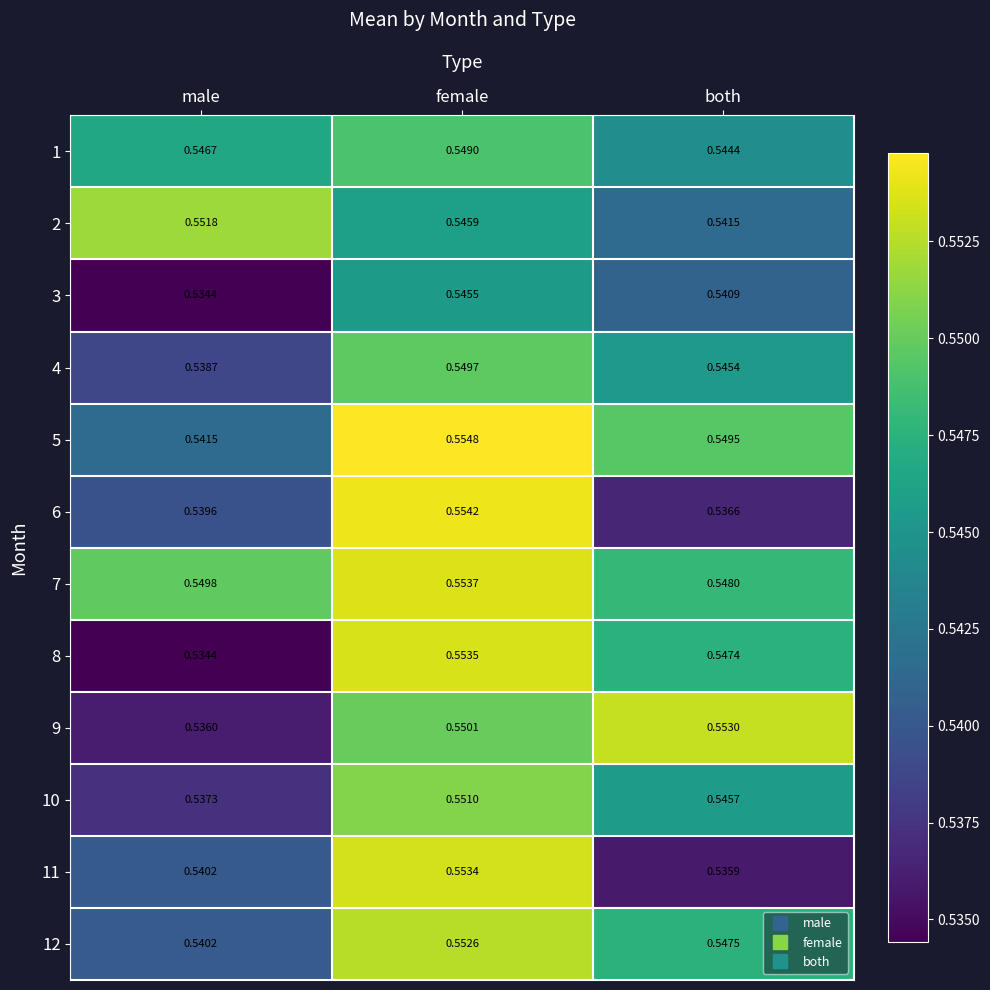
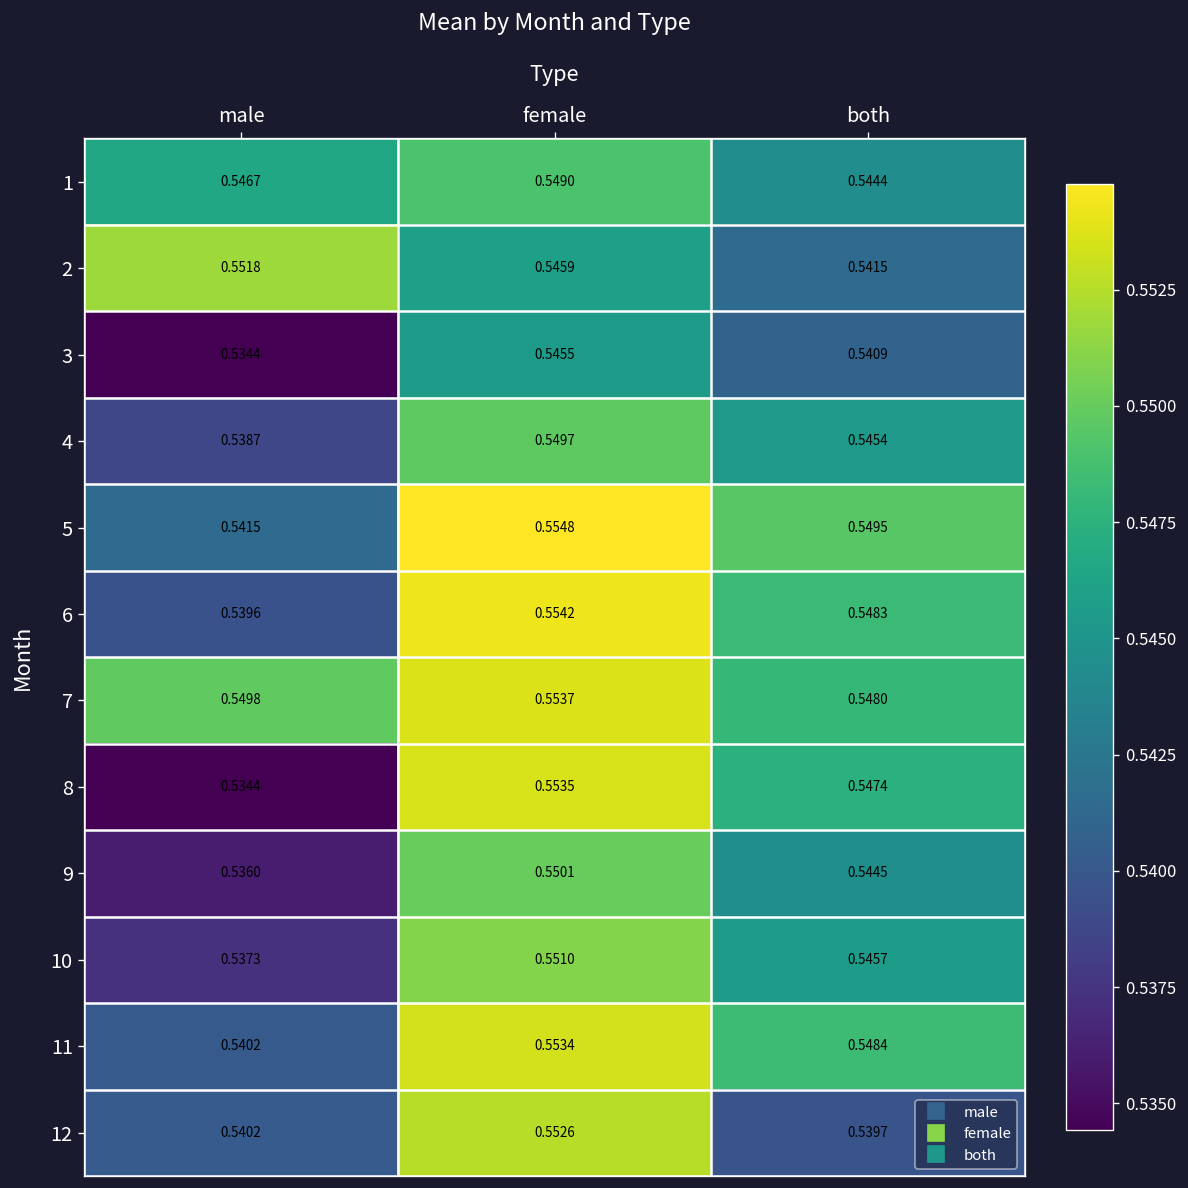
6, both: 0.5366 -> 0.5483
9, both: 0.5530 -> 0.5445
11, both: 0.5359 -> 0.5484
12, both: 0.5475 -> 0.5397
